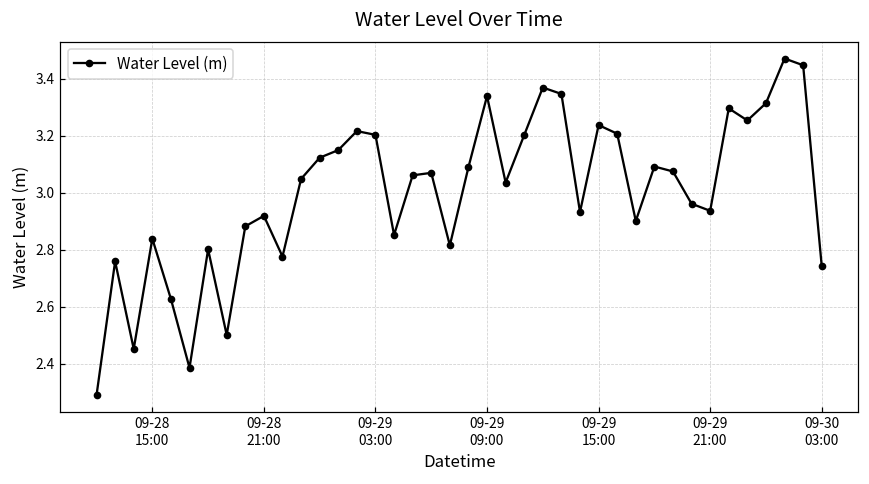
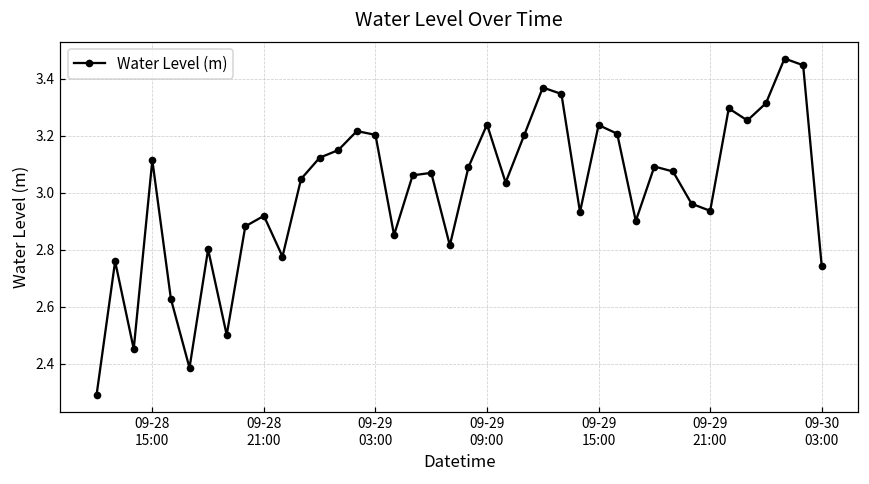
09-28 15:00: 2.84 -> 3.11
09-29 09:00: 3.34 -> 3.24
